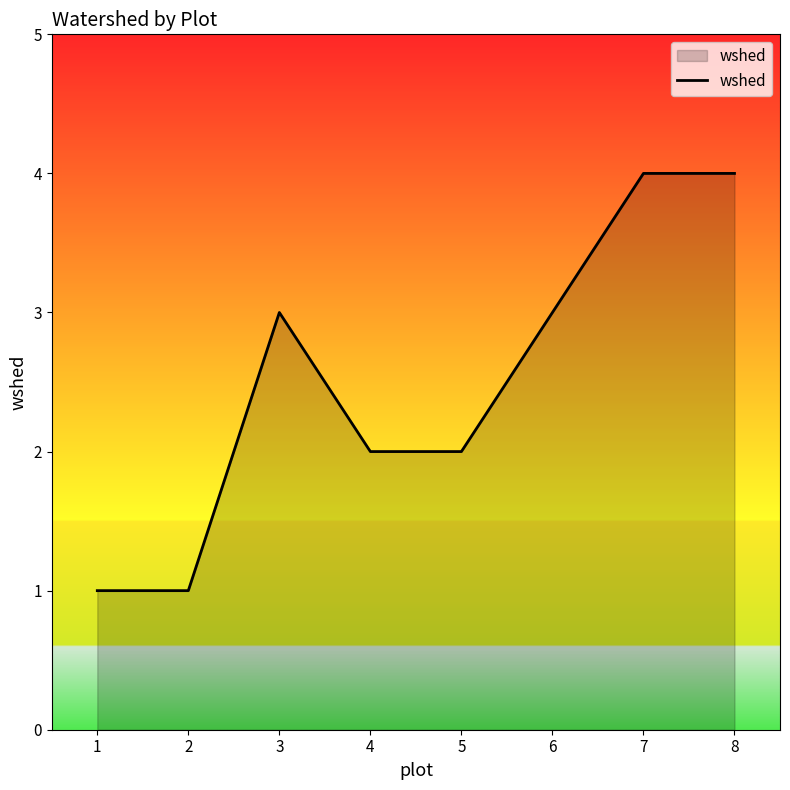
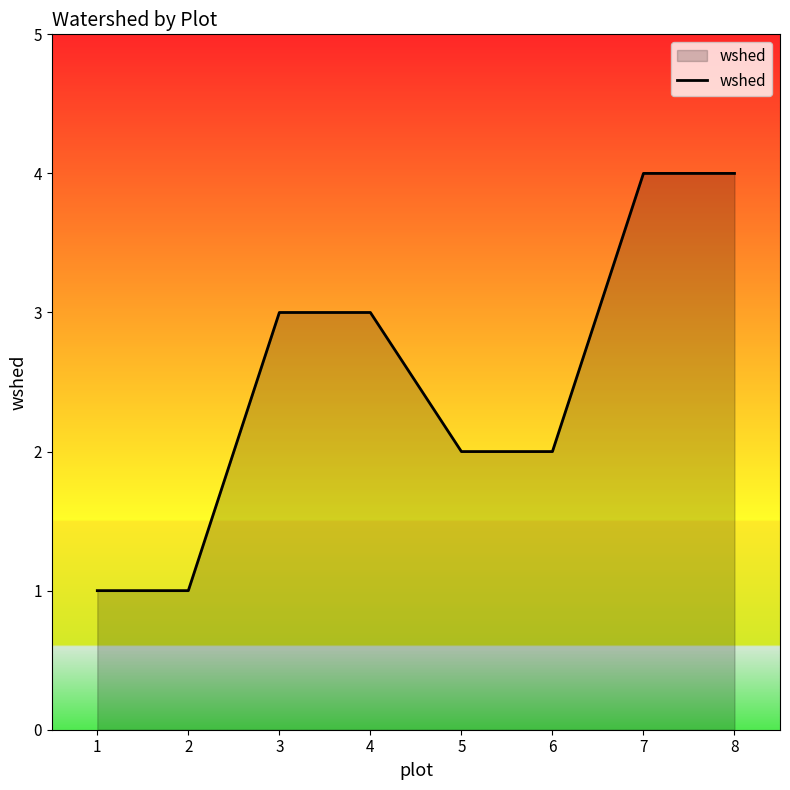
4: 2 -> 3
6: 3 -> 2
